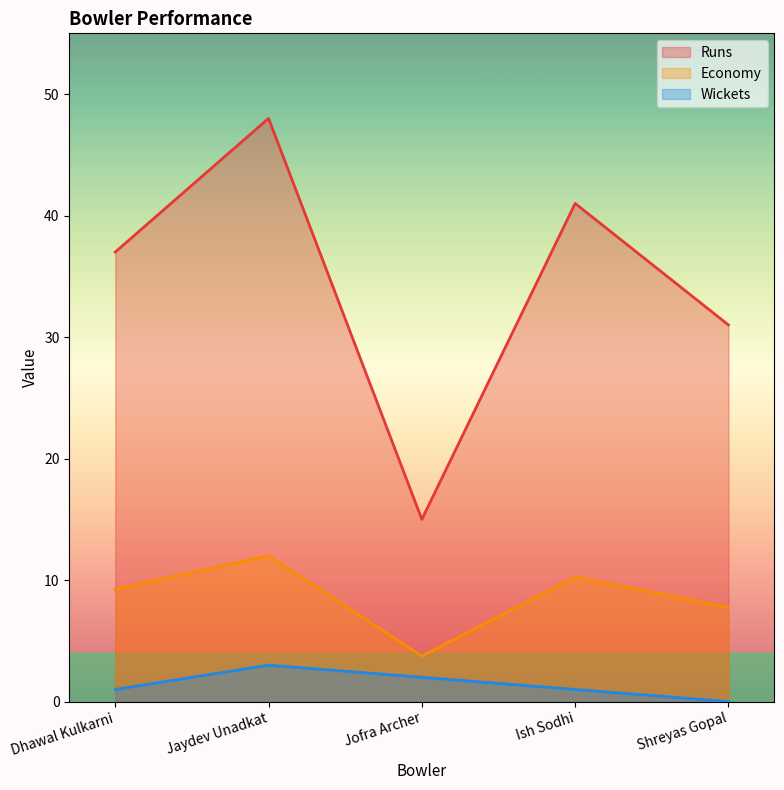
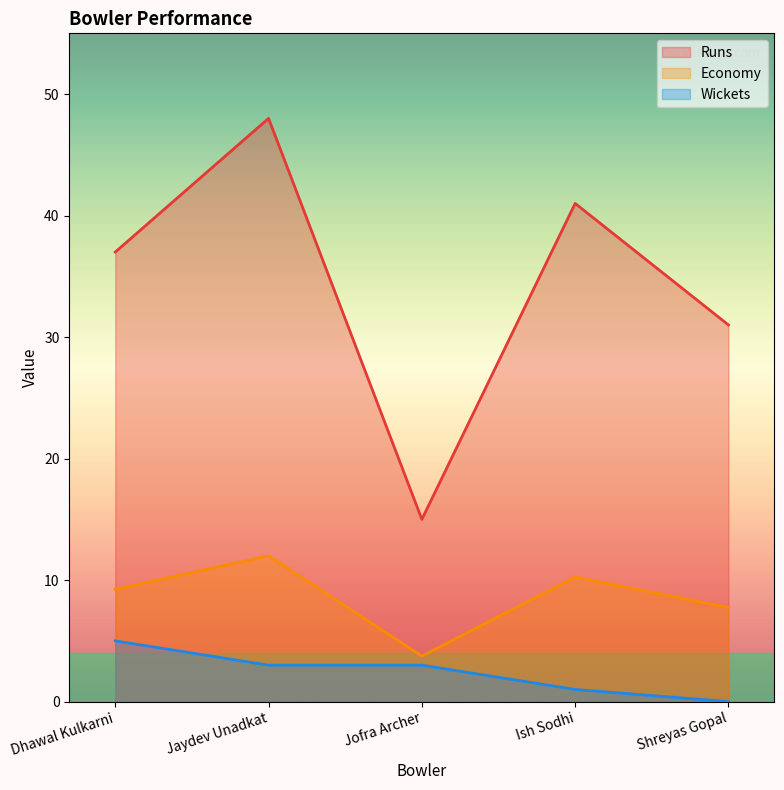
Wickets, Dhawal Kulkarni: 1 -> 5
Wickets, Jofra Archer: 2 -> 3
